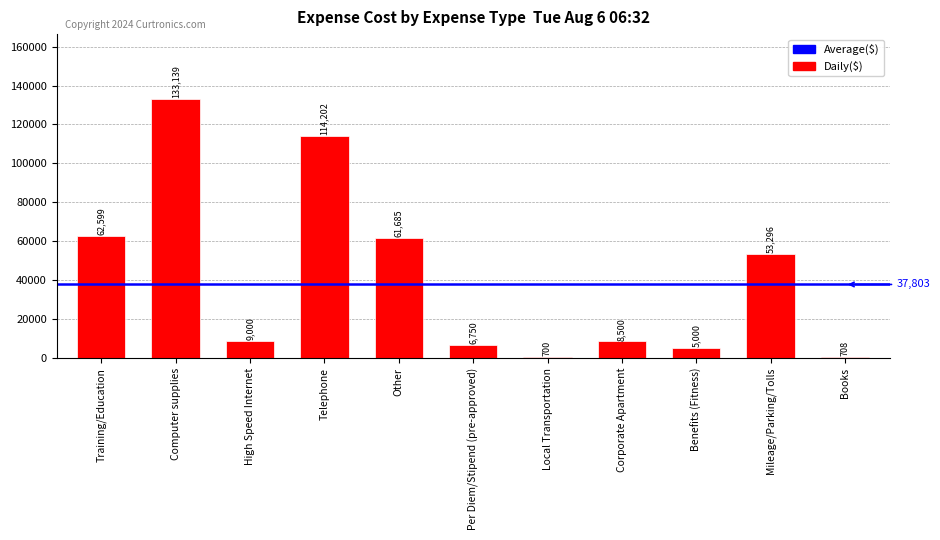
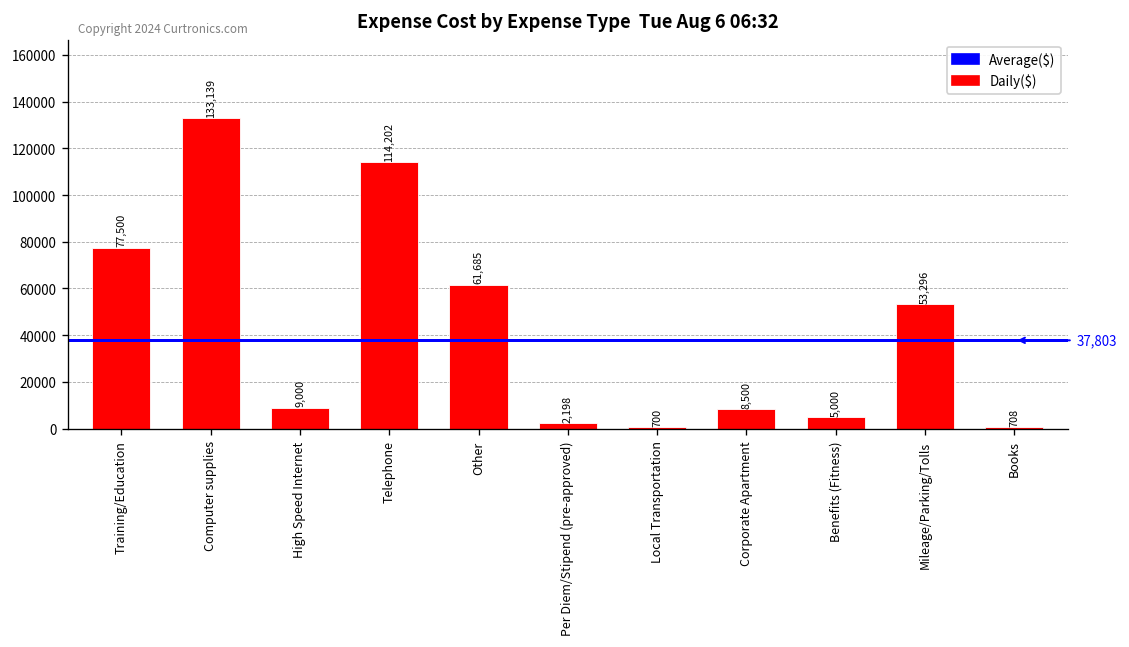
Training/Education: 62,599 -> 77,500
Per Diem/Stipend (pre-approved): 6,750 -> 2,198
